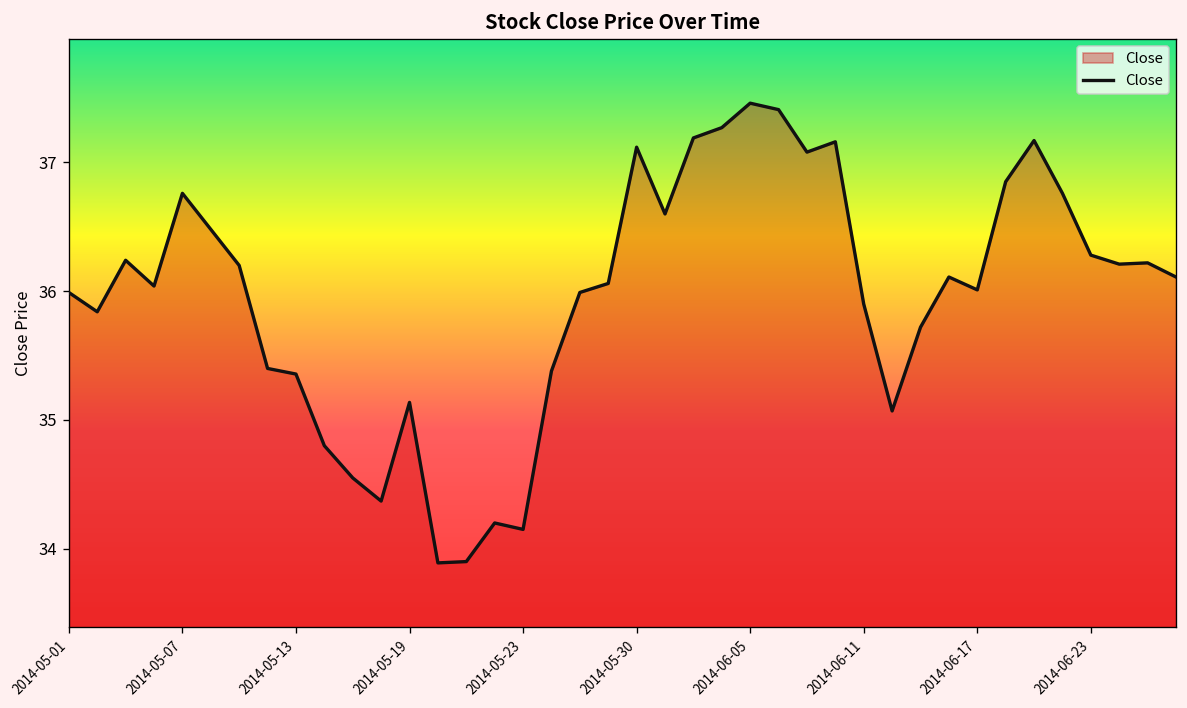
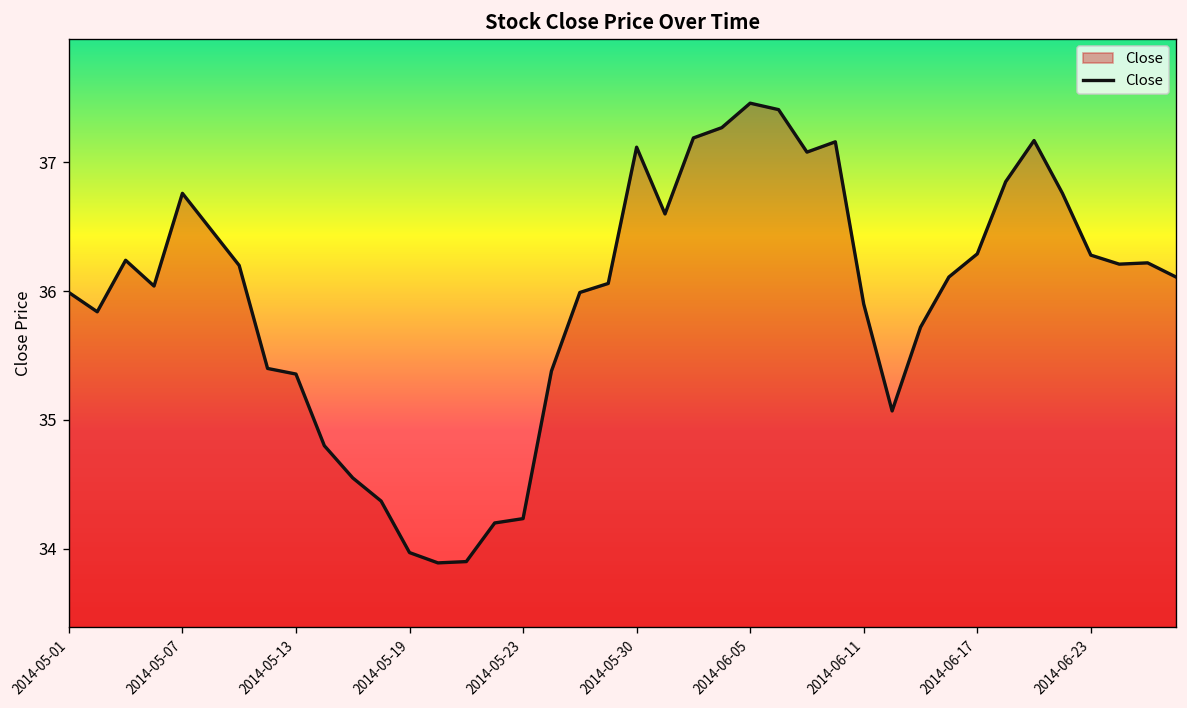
2014-05-19: 35.14 -> 33.97
2014-05-23: 34.15 -> 34.23
2014-06-17: 36.01 -> 36.29
